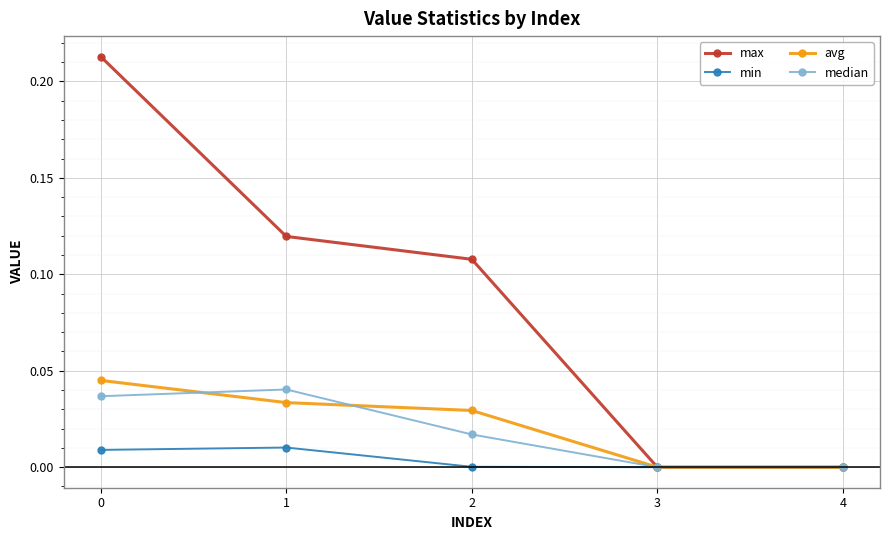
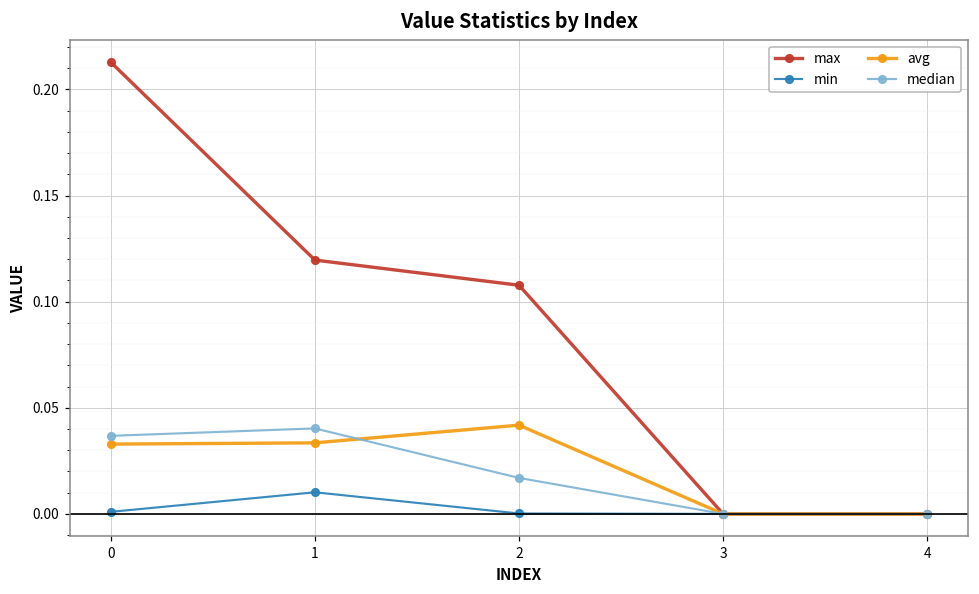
min, 0: 0.009 -> 0.001
avg, 0: 0.045 -> 0.033
avg, 2: 0.029 -> 0.042
